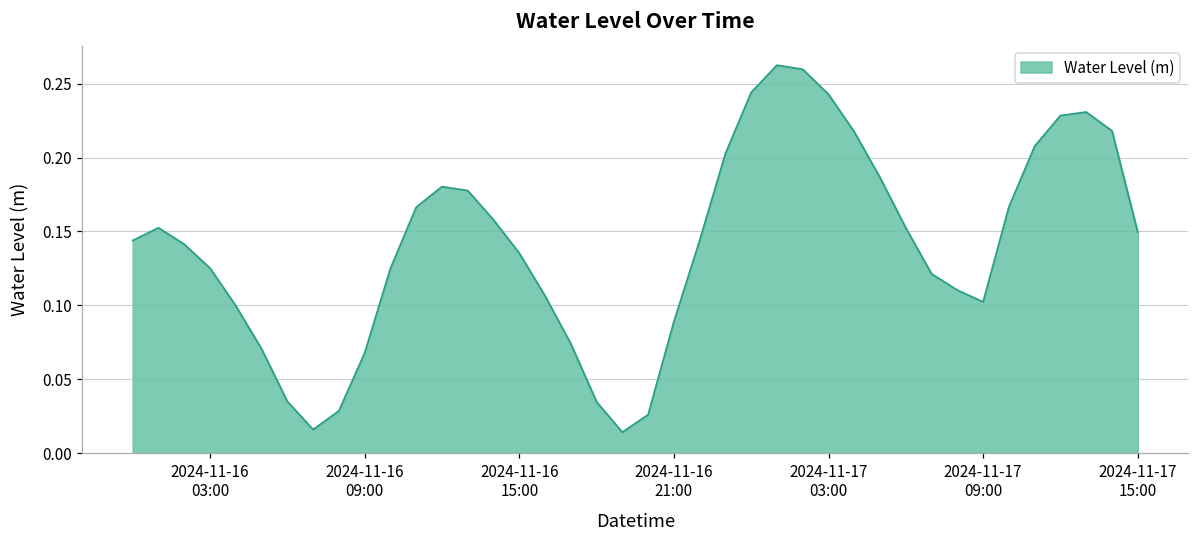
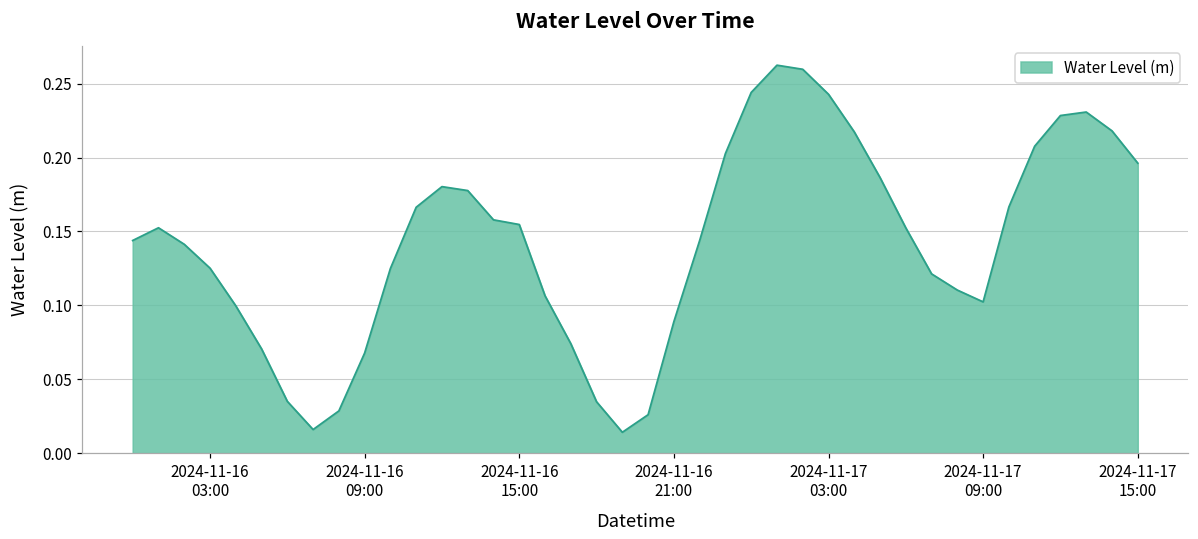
2024-11-16 15:00: 0.135 -> 0.155
2024-11-17 15:00: 0.150 -> 0.196
